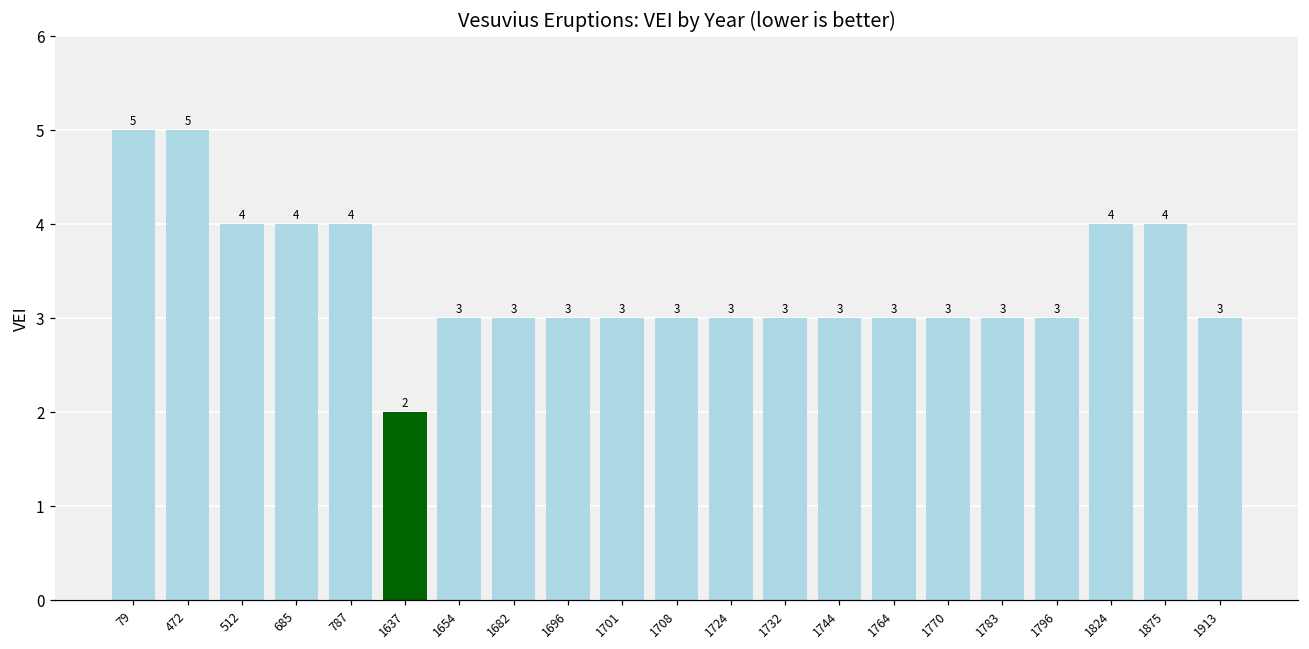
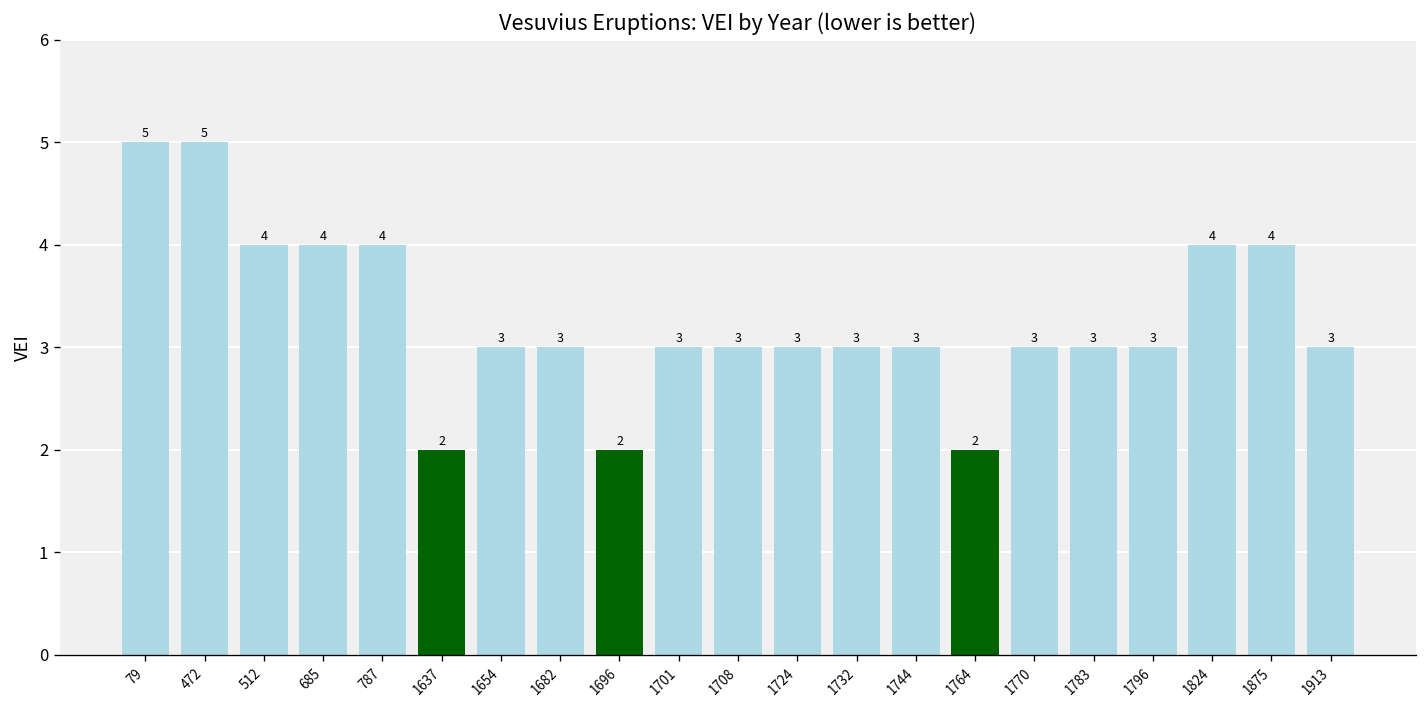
1696: 3 -> 2
1764: 3 -> 2
